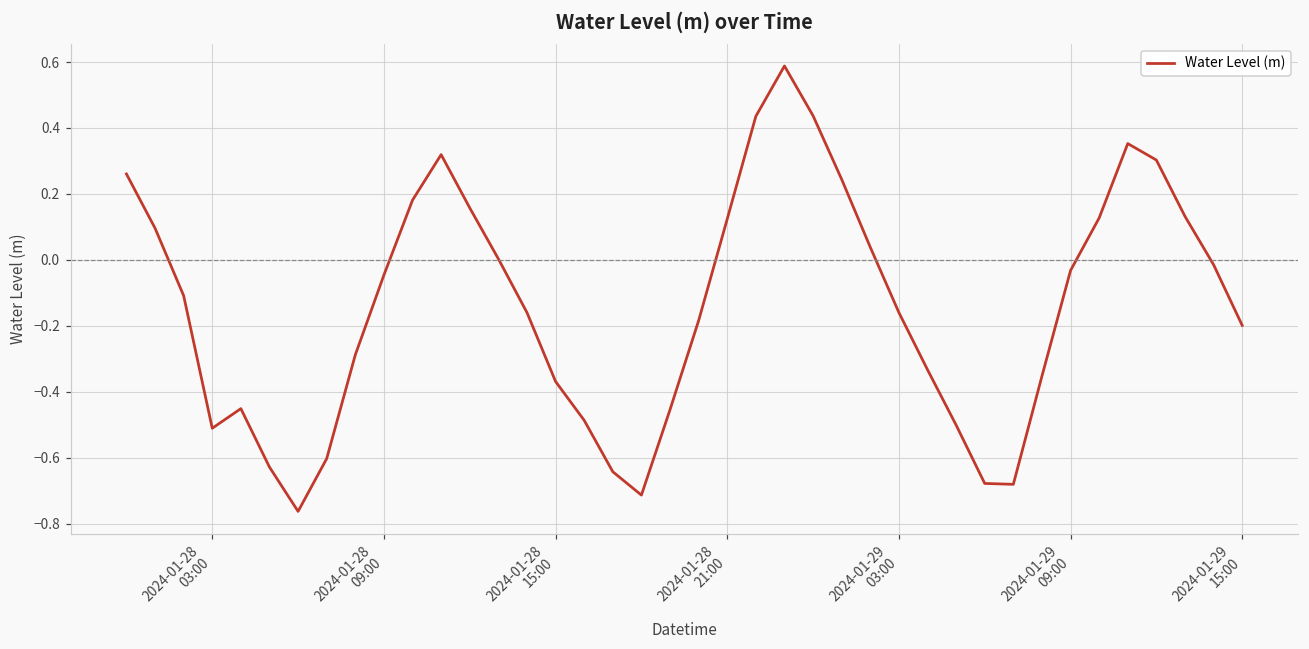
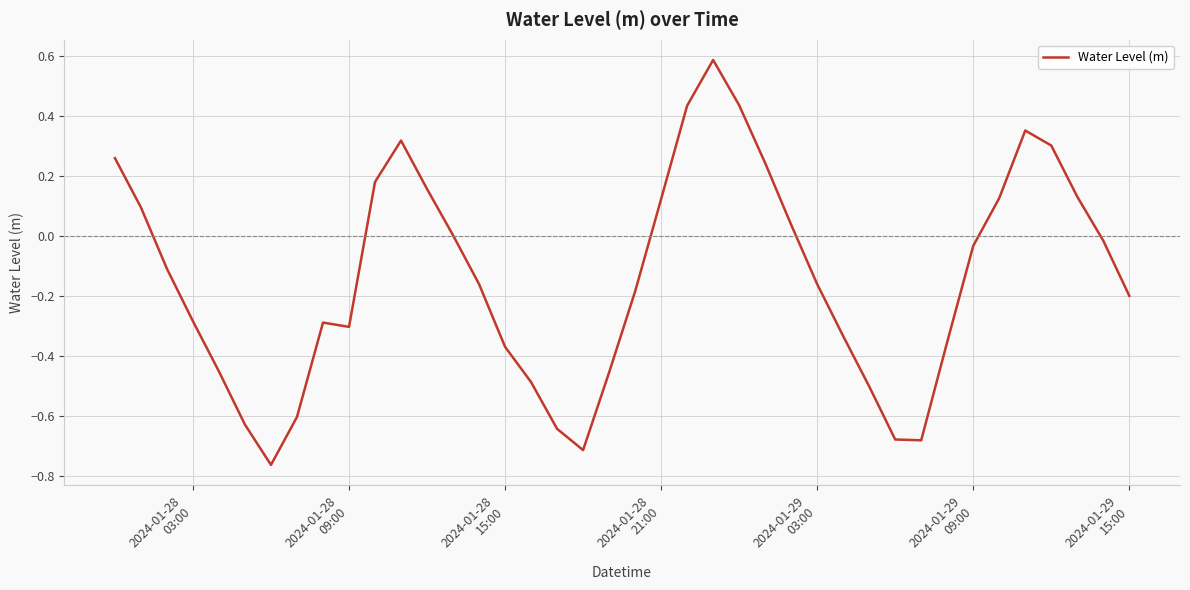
2024-01-28 03:00: -0.51 -> -0.28
2024-01-28 09:00: -0.05 -> -0.30
